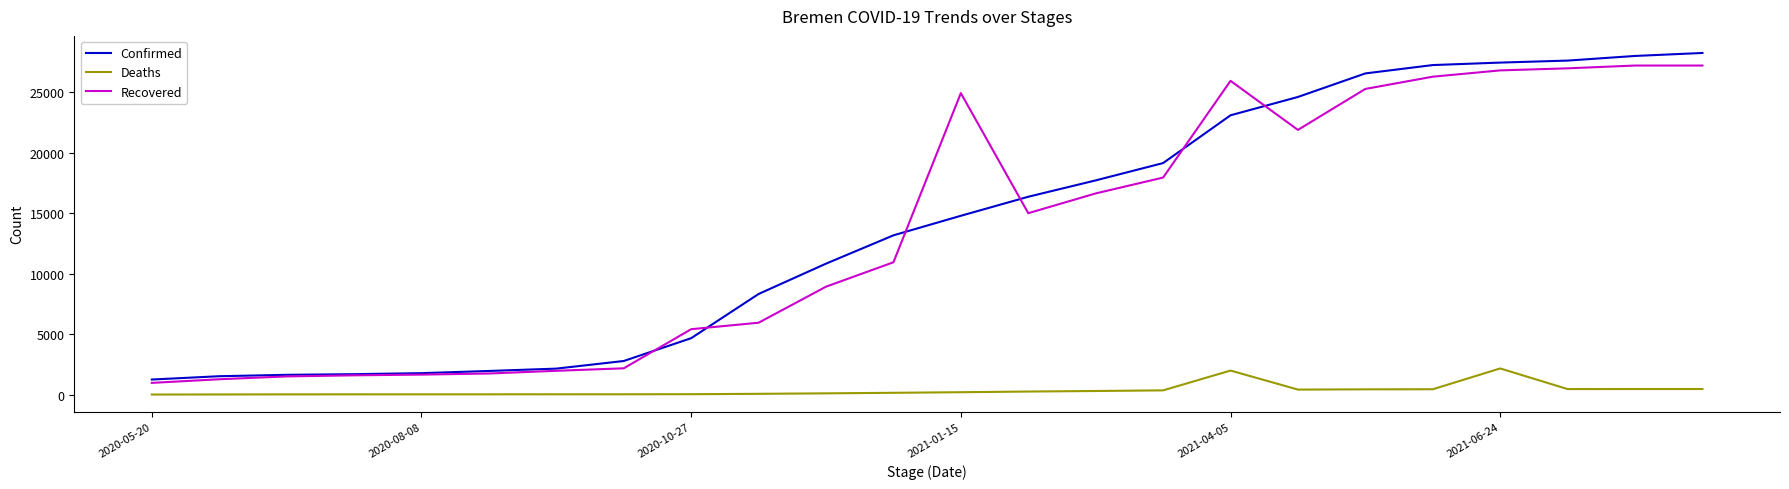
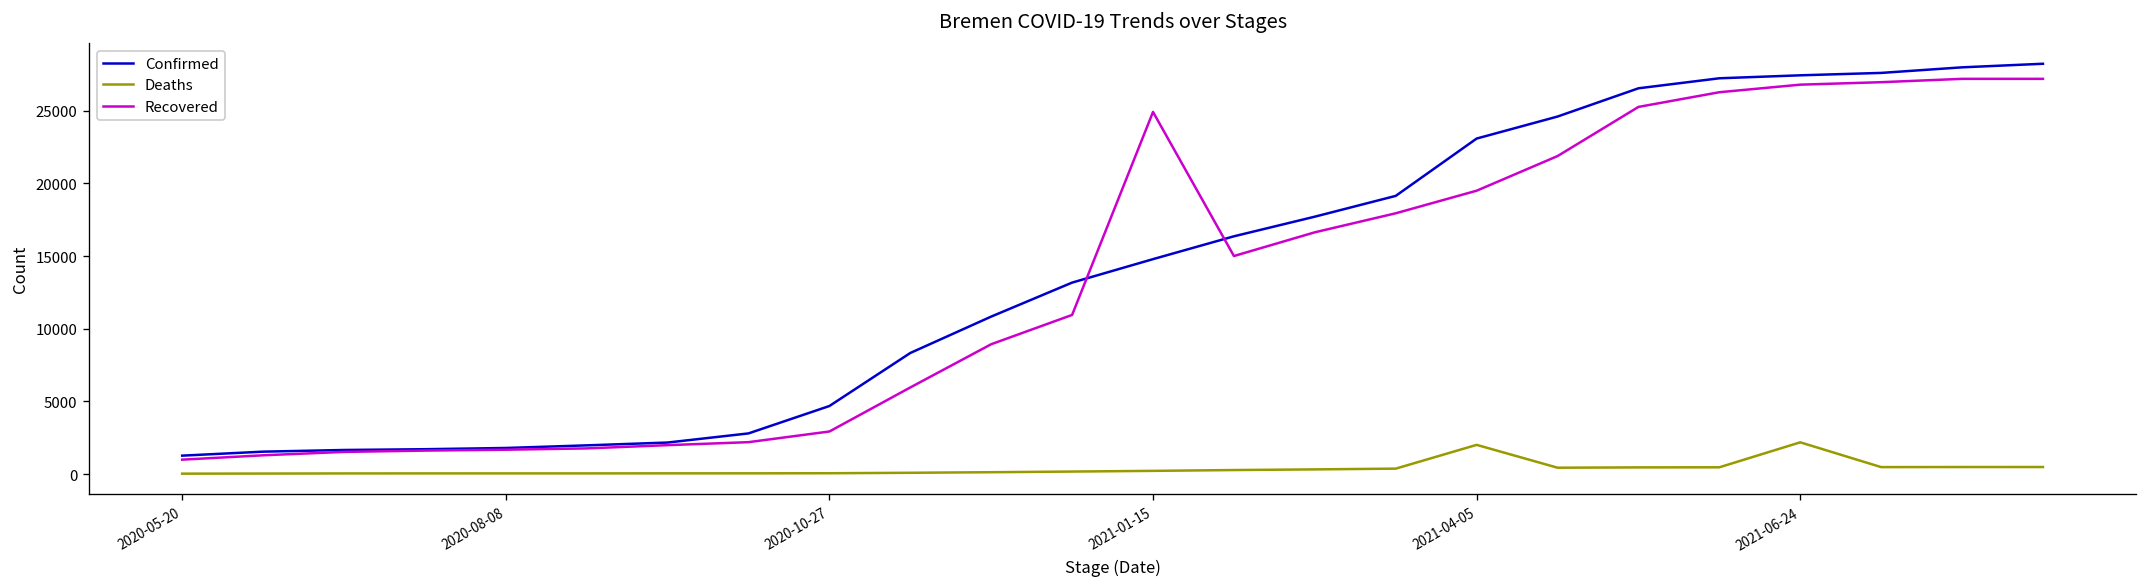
Recovered, 2020-10-27: 5400 -> 2900
Recovered, 2021-04-05: 25900 -> 19500
